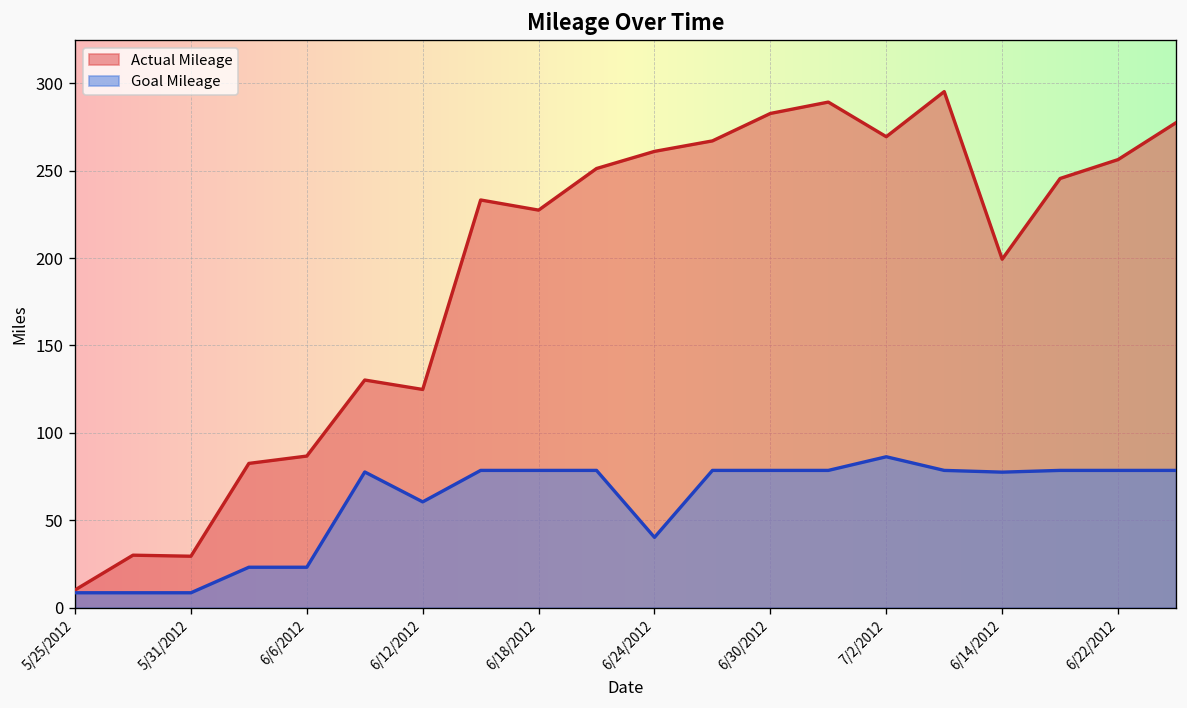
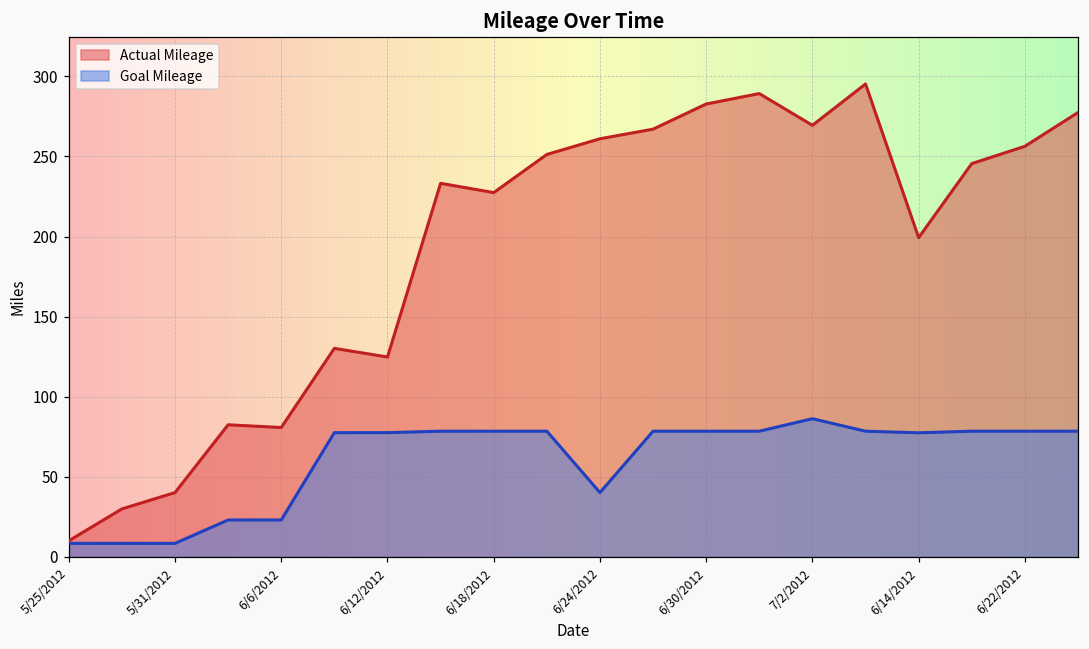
Actual Mileage, 5/31/2012: 29 -> 40
Actual Mileage, 6/6/2012: 87 -> 81
Goal Mileage, 6/12/2012: 61 -> 78
